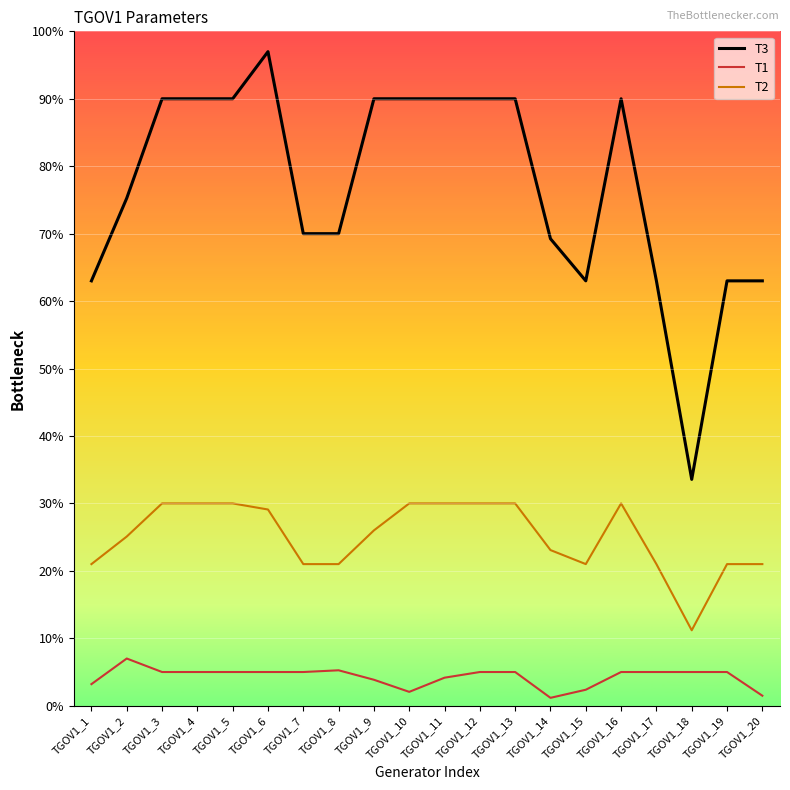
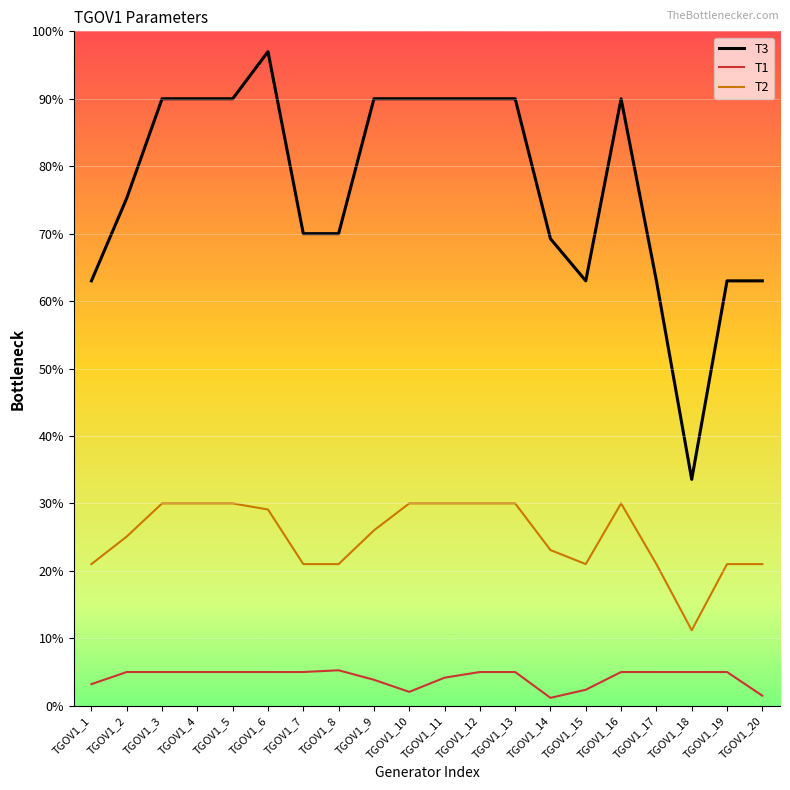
T1, TGOV1_2: 7% -> 5%
